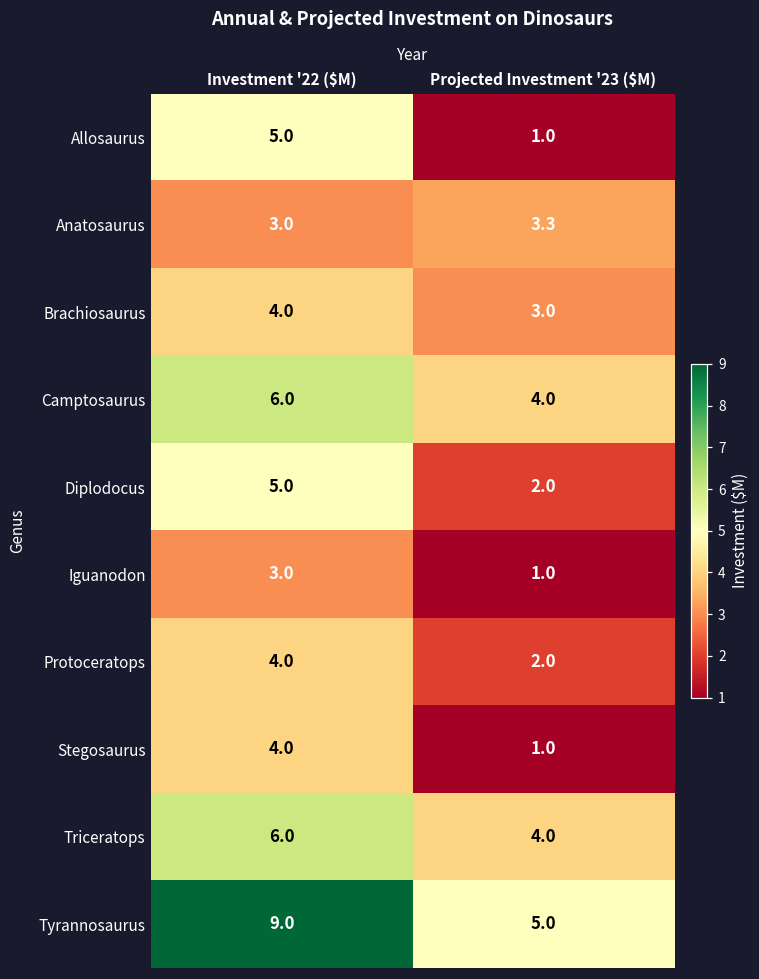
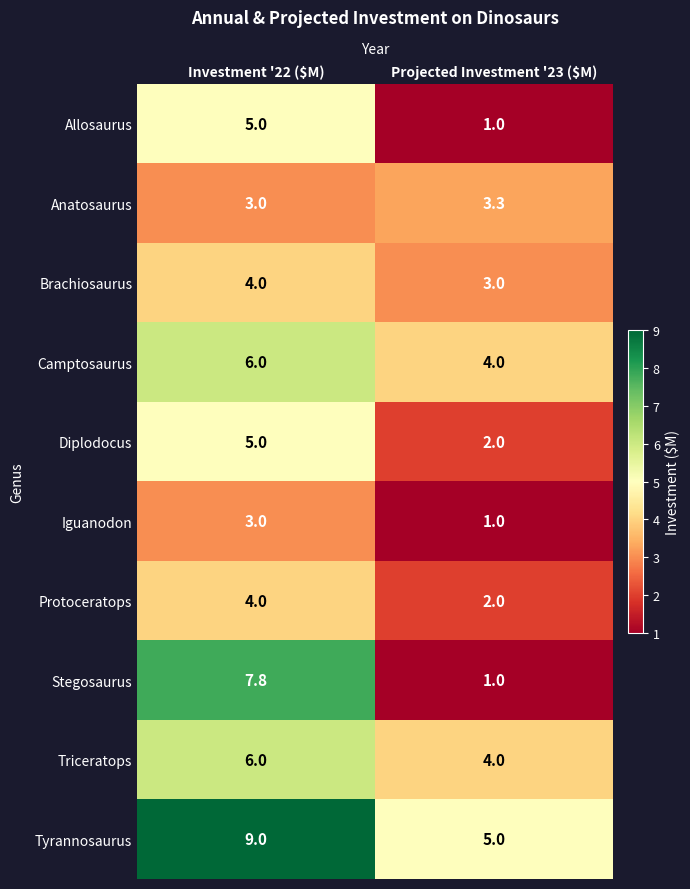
Stegosaurus, Investment '22 ($M): 4.0 -> 7.8
